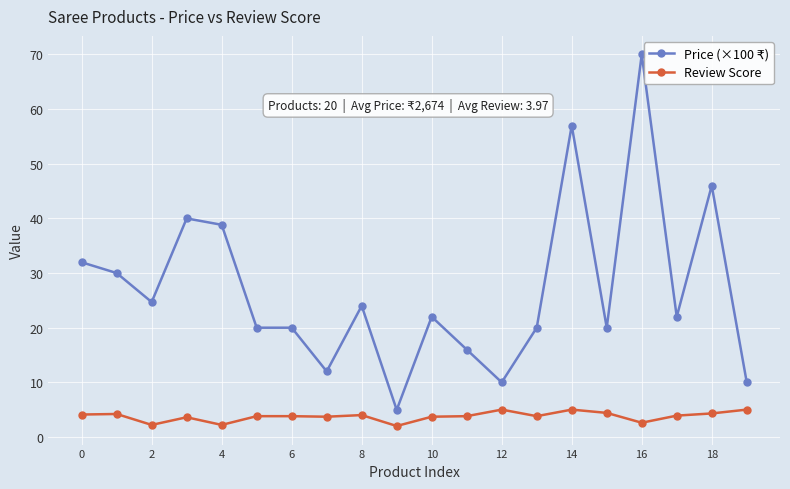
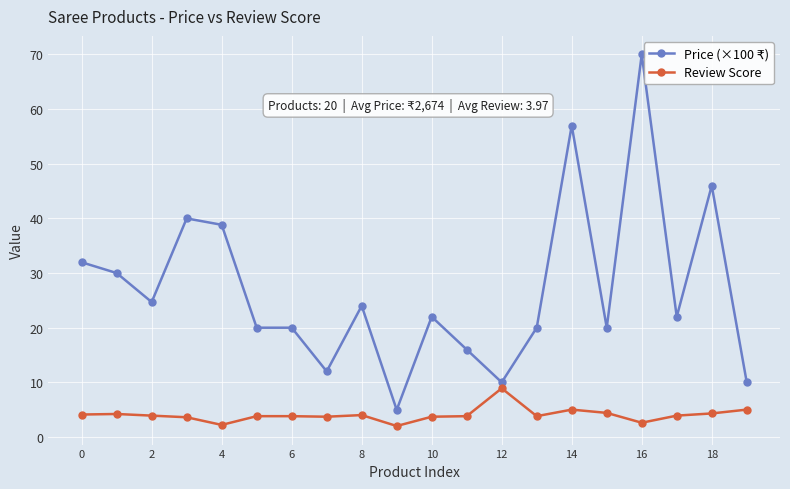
Review Score, 2: 2 -> 4
Review Score, 12: 5 -> 9
